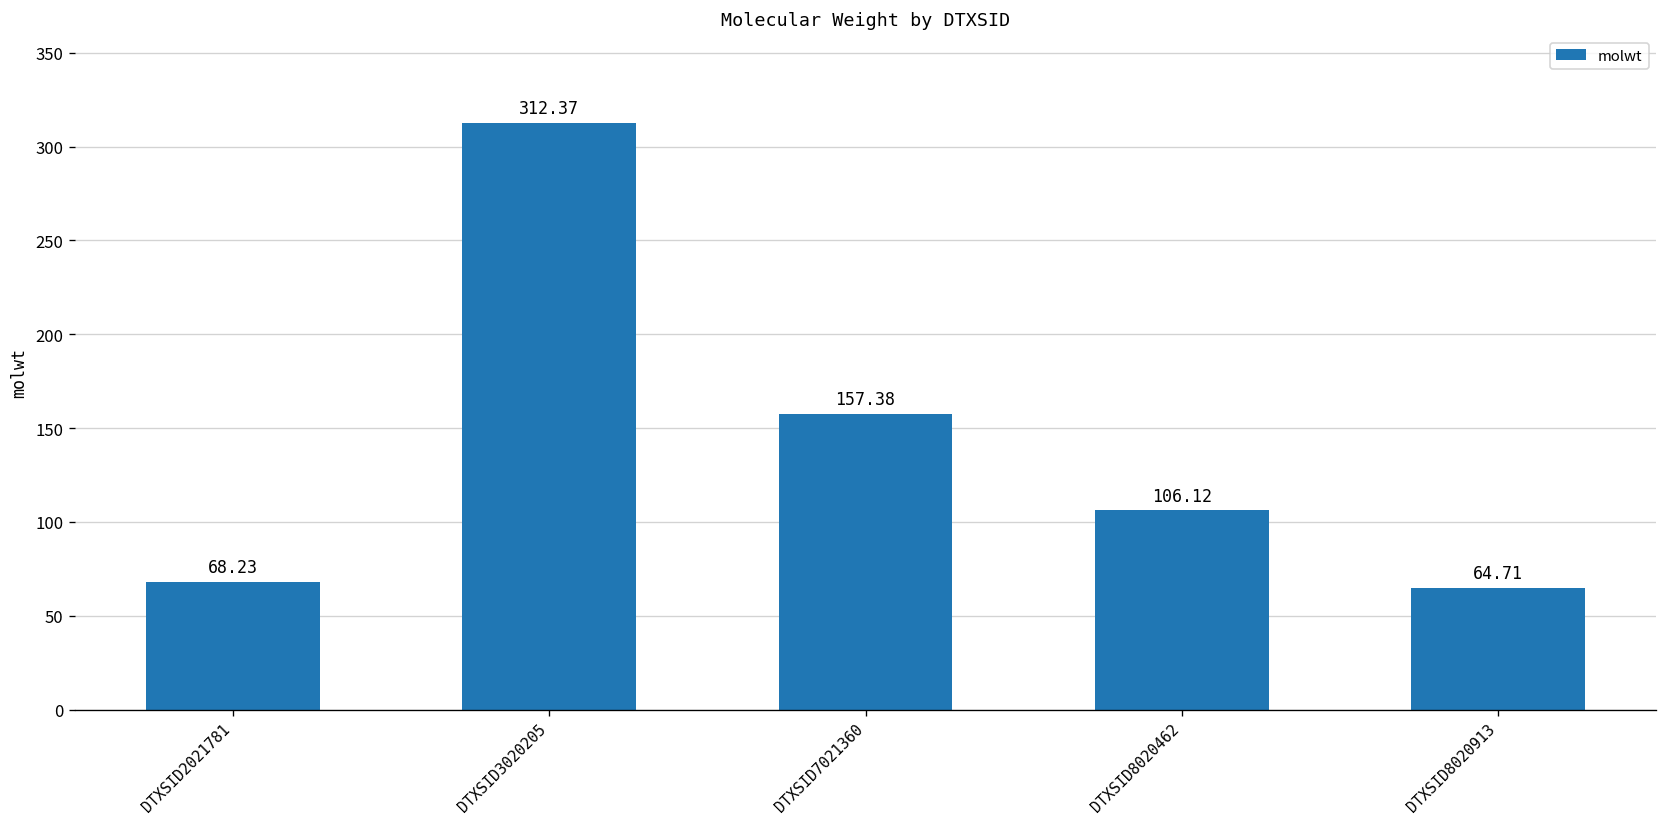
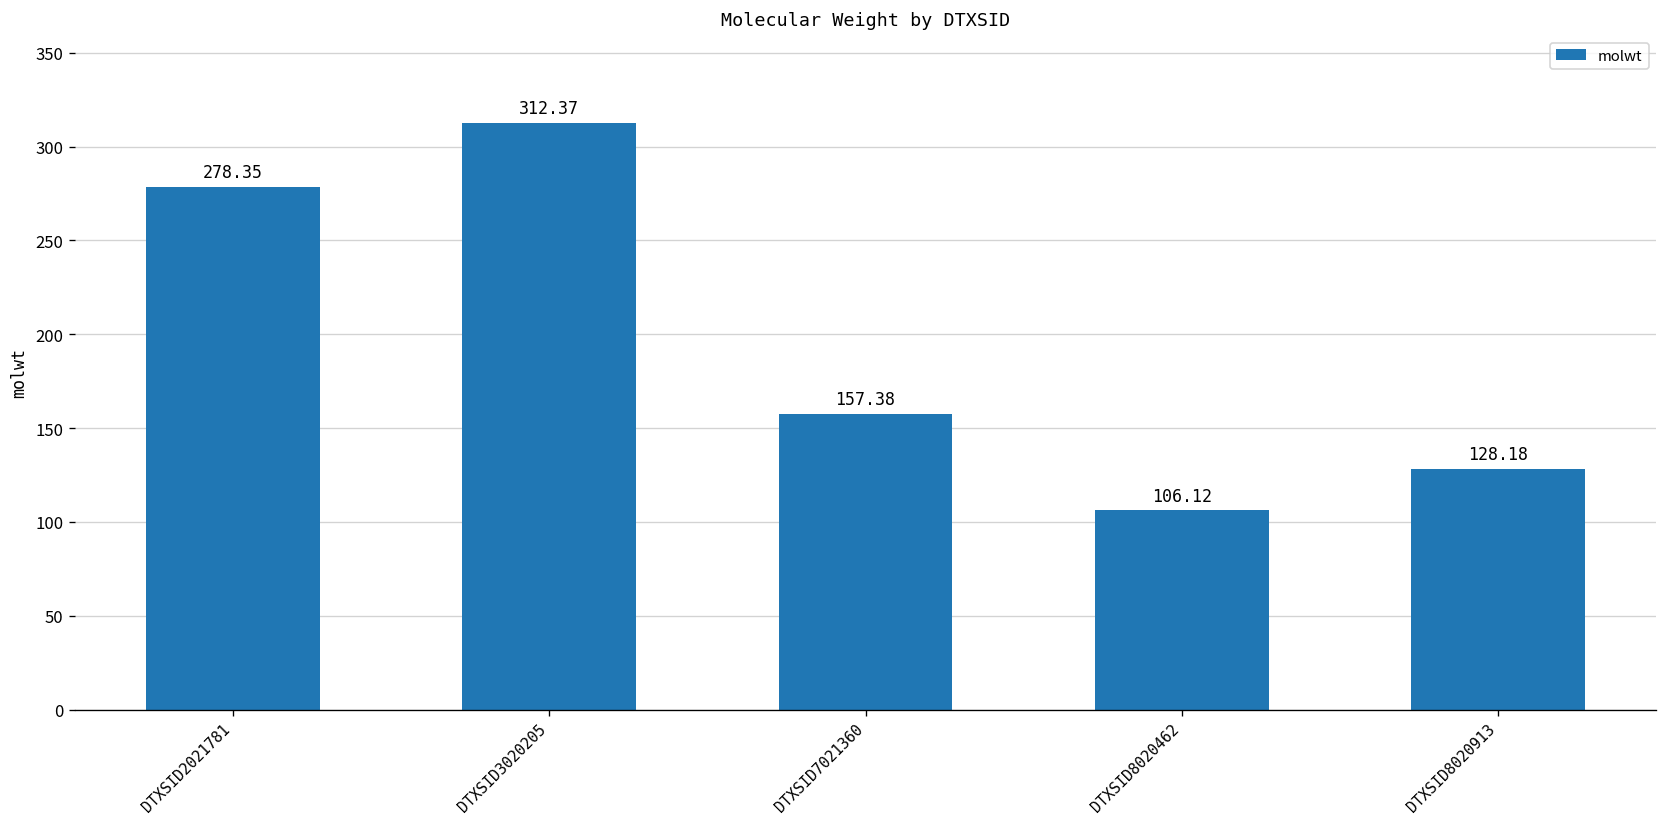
DTXSID2021781: 68.23 -> 278.35
DTXSID8020913: 64.71 -> 128.18
